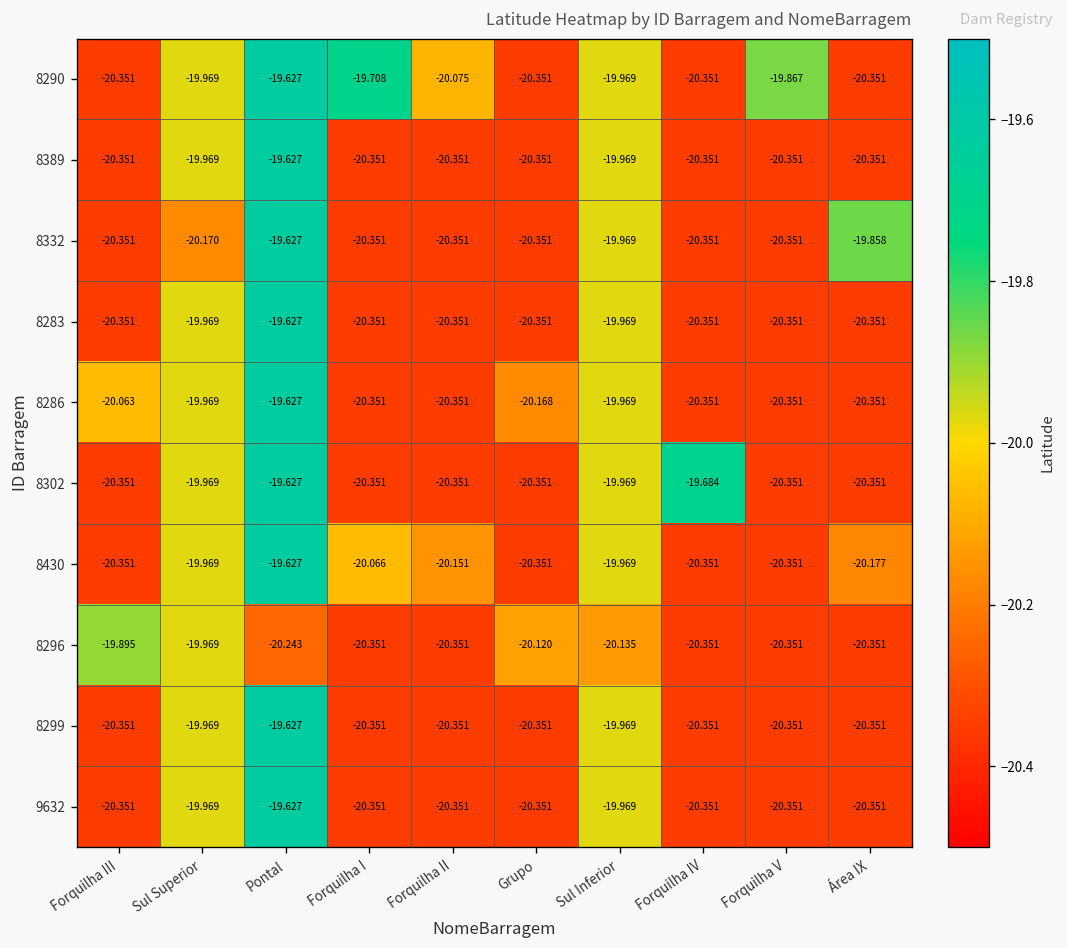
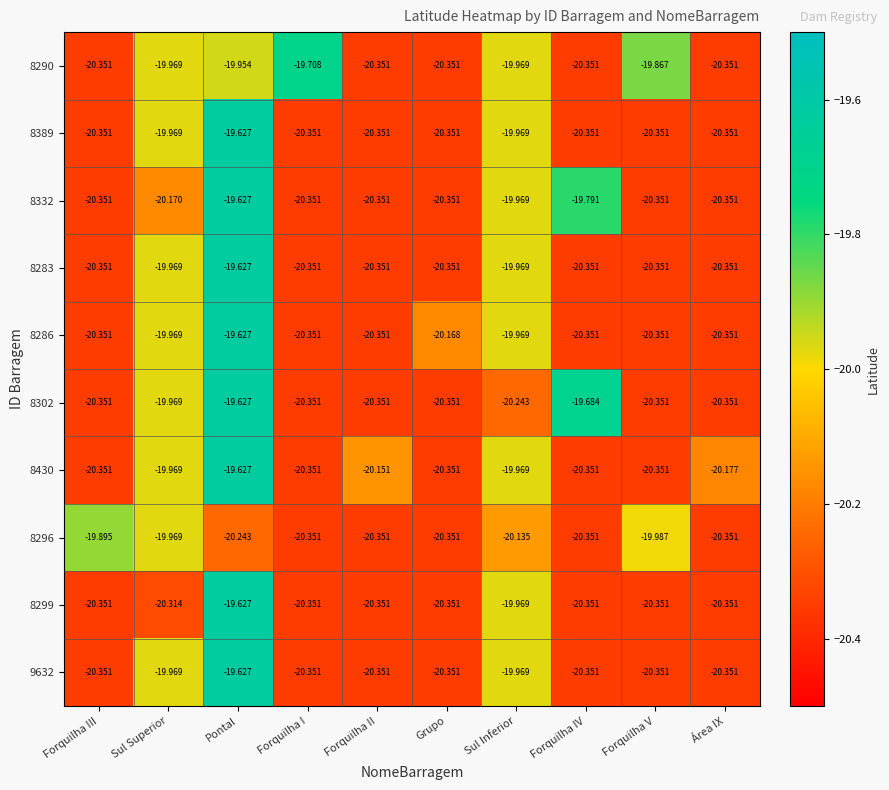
8290, Pontal: -19.627 -> -19.954
8290, Forquilha II: -20.075 -> -20.351
8332, Forquilha IV: -20.351 -> -19.791
8332, Área IX: -19.858 -> -20.351
8286, Forquilha III: -20.063 -> -20.351
8302, Sul Inferior: -19.969 -> -20.243
8430, Forquilha I: -20.066 -> -20.351
8296, Grupo: -20.120 -> -20.351
8296, Forquilha V: -20.351 -> -19.987
8299, Sul Superior: -19.969 -> -20.314
